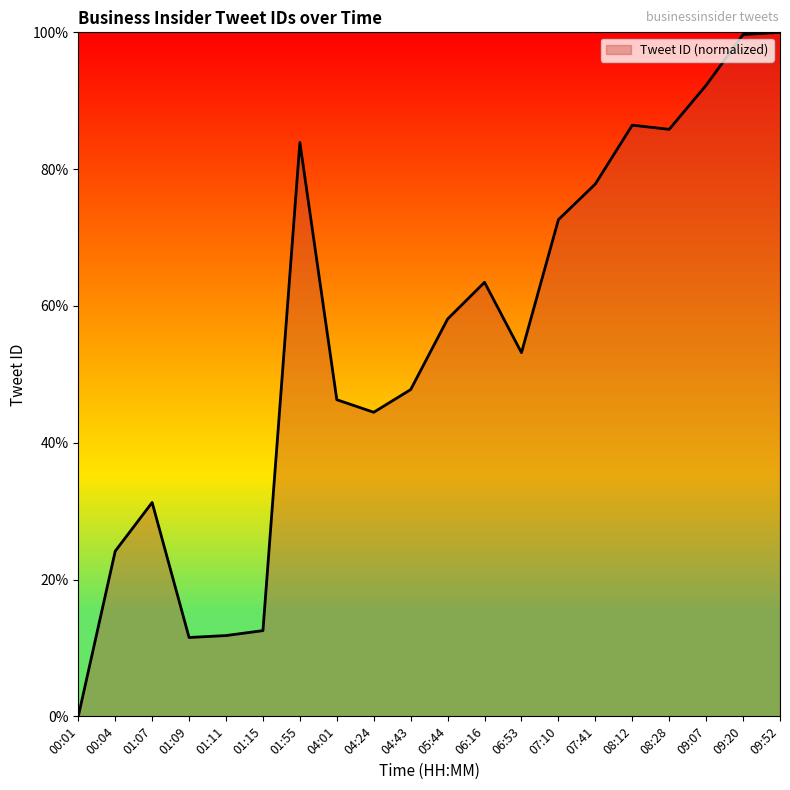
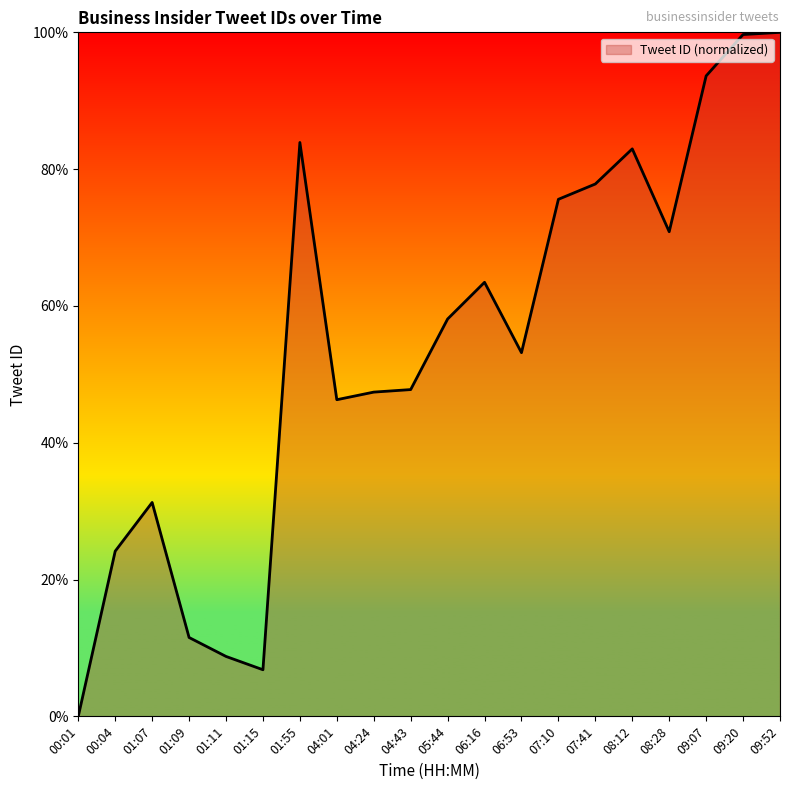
01:11: 12% -> 9%
01:15: 13% -> 7%
04:24: 44% -> 47%
07:10: 73% -> 76%
08:12: 86% -> 83%
08:28: 86% -> 71%
09:07: 92% -> 94%
